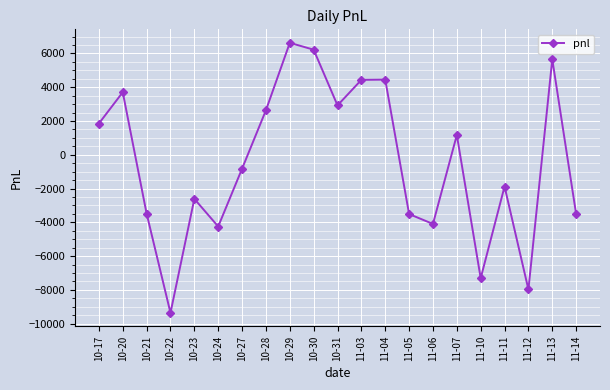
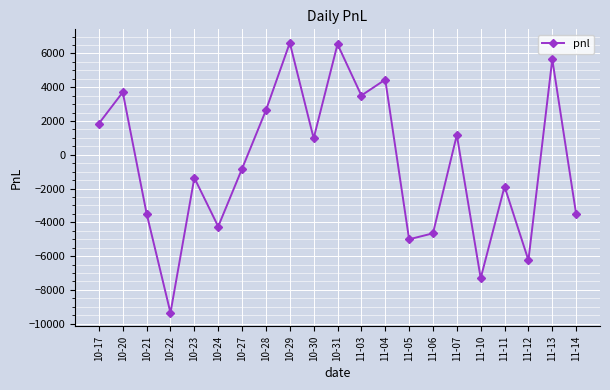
10-23: -2600 -> -1400
10-30: 6200 -> 1000
10-31: 2900 -> 6500
11-03: 4400 -> 3500
11-05: -3500 -> -5000
11-06: -4100 -> -4700
11-12: -8000 -> -6200
